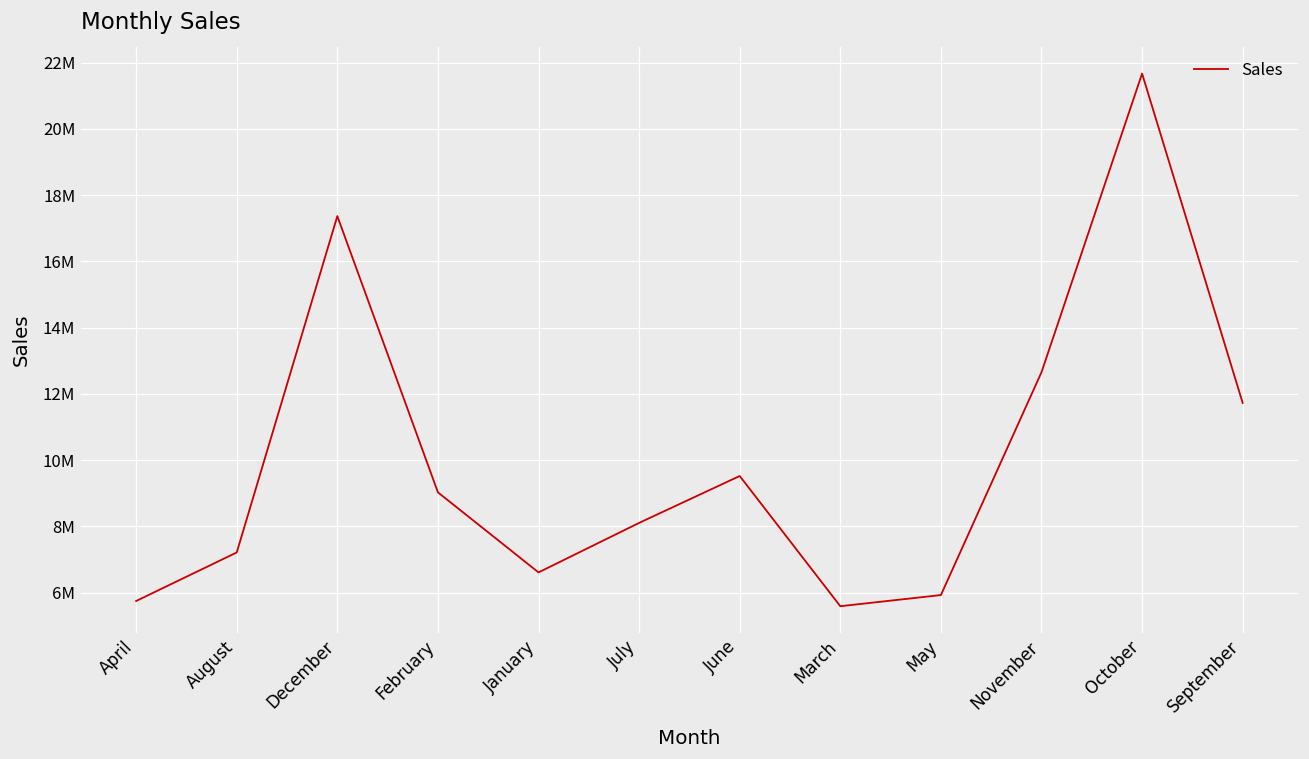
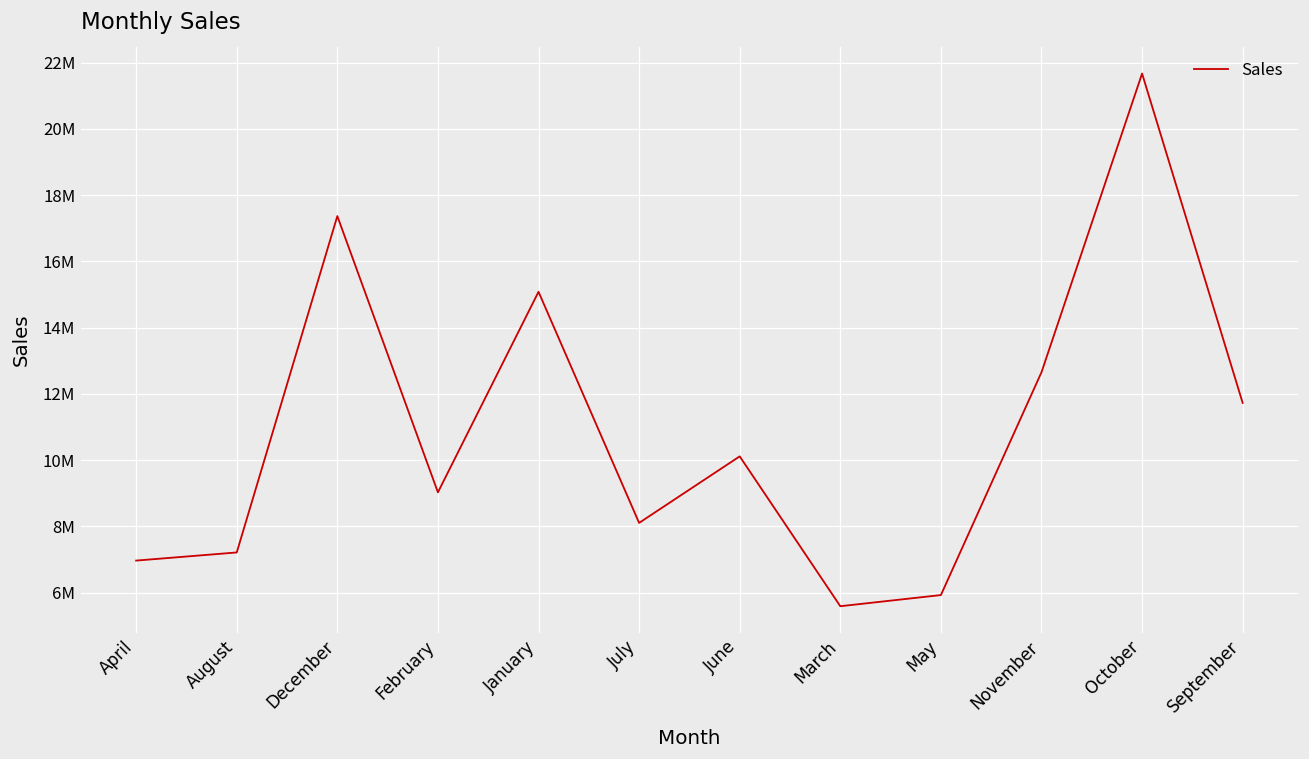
April: 5700000 -> 7000000
January: 6600000 -> 15100000
June: 9500000 -> 10100000
